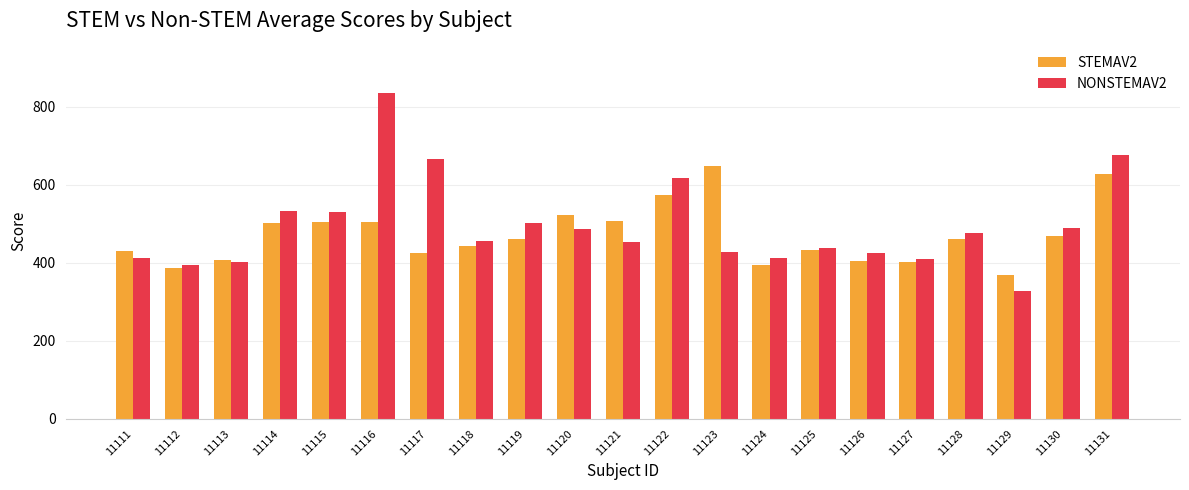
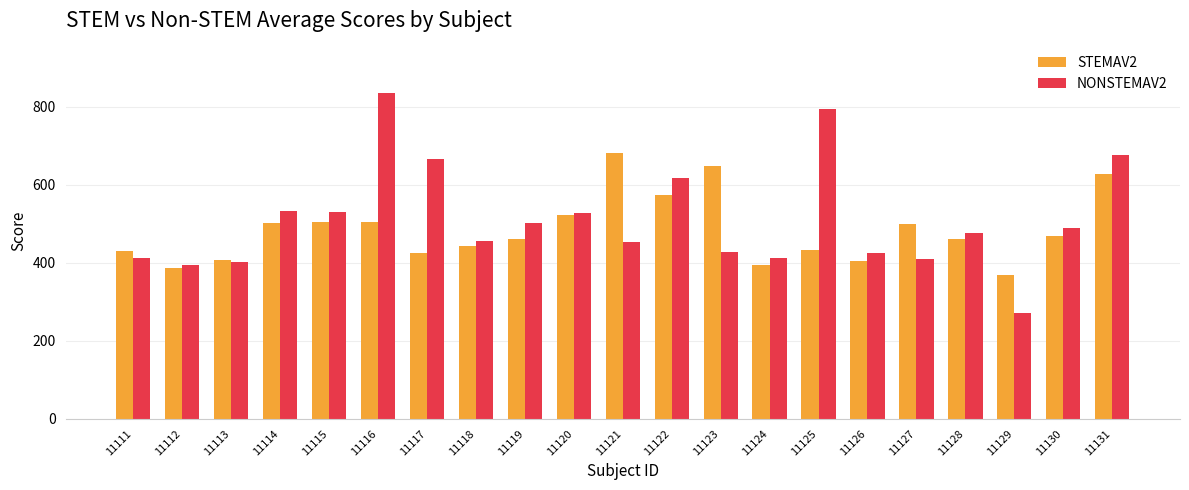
NONSTEMAV2, 11120: 490 -> 530
STEMAV2, 11121: 510 -> 680
NONSTEMAV2, 11125: 440 -> 790
STEMAV2, 11127: 400 -> 500
NONSTEMAV2, 11129: 330 -> 270
